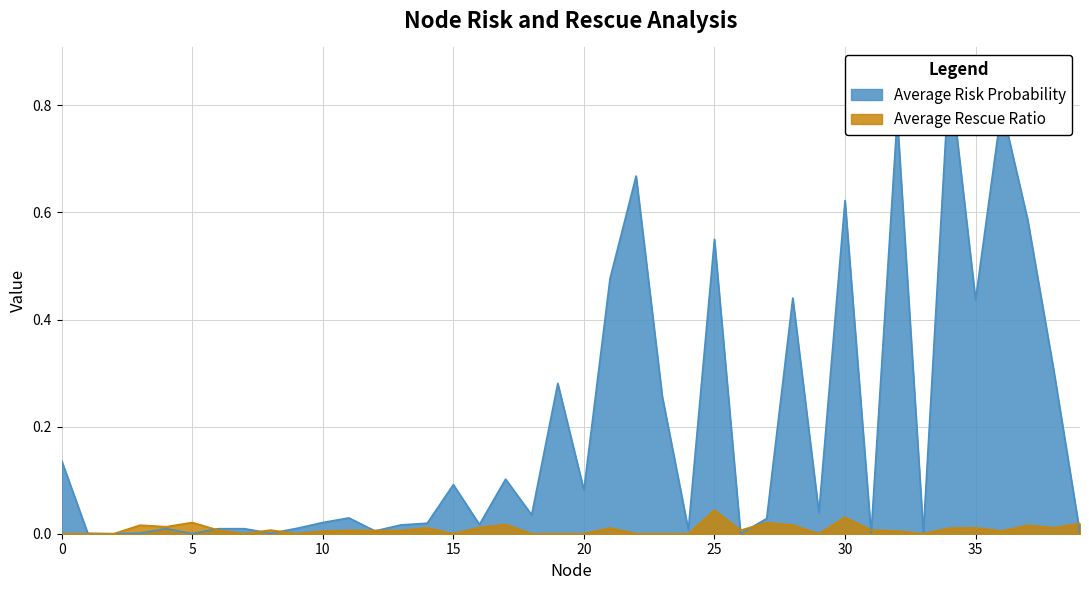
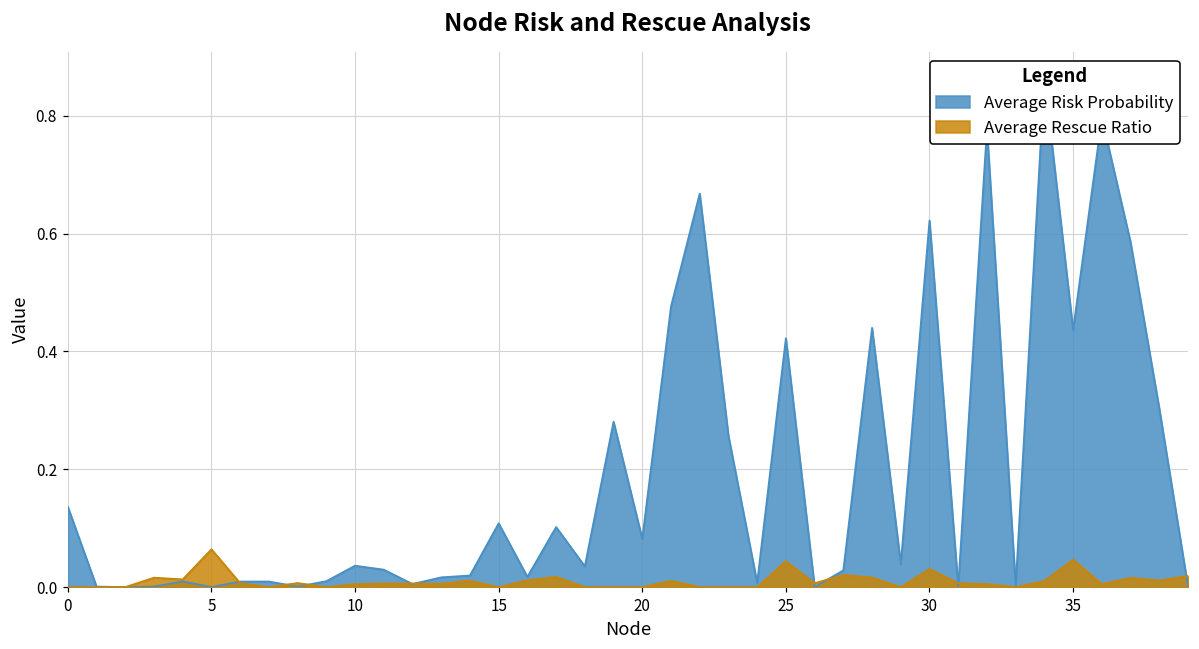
Average Rescue Ratio, 5: 0.02 -> 0.06
Average Risk Probability, 10: 0.02 -> 0.04
Average Risk Probability, 15: 0.09 -> 0.11
Average Risk Probability, 25: 0.55 -> 0.42
Average Rescue Ratio, 35: 0.01 -> 0.05
